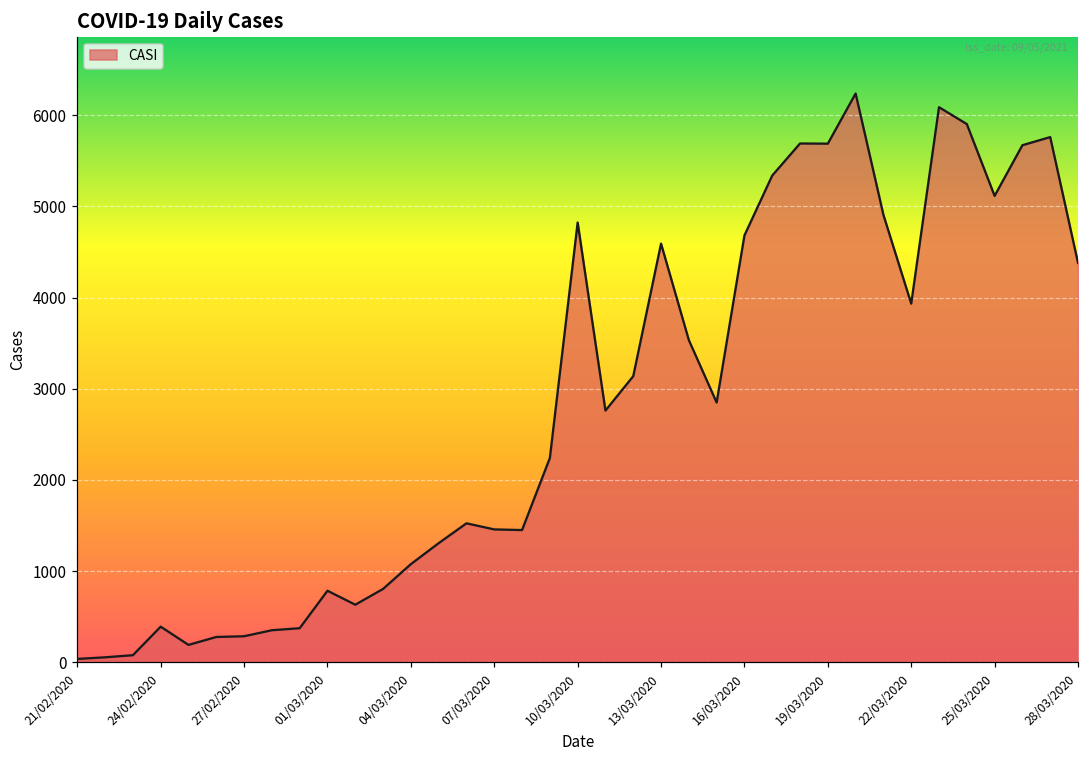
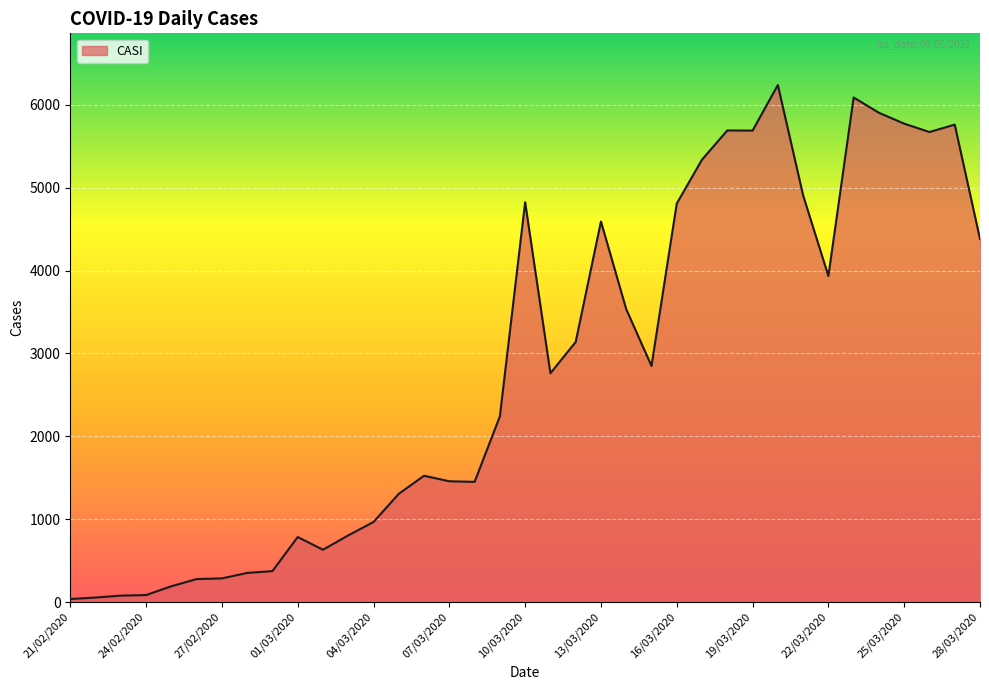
24/02/2020: 400 -> 100
04/03/2020: 1100 -> 1000
16/03/2020: 4700 -> 4800
25/03/2020: 5100 -> 5800
